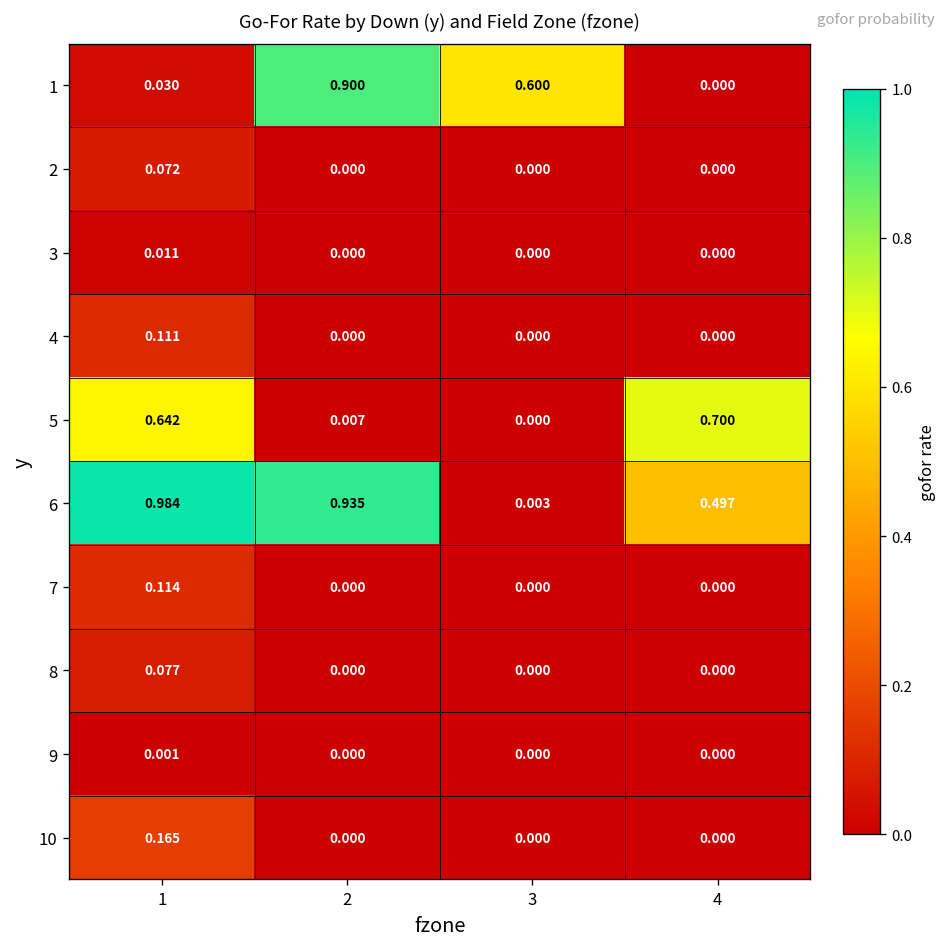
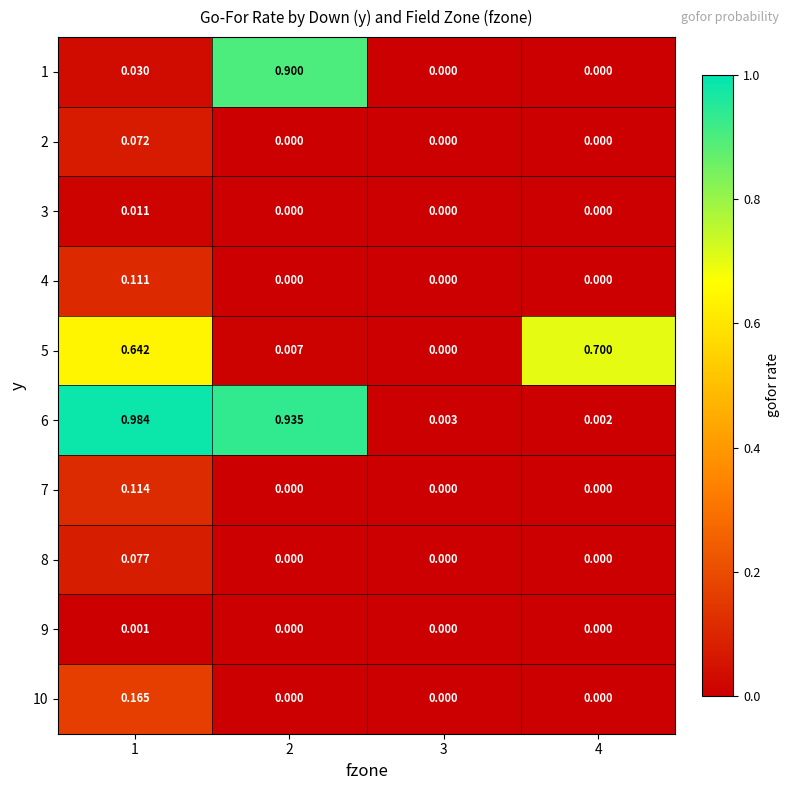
1, 3: 0.600 -> 0.000
6, 4: 0.497 -> 0.002
